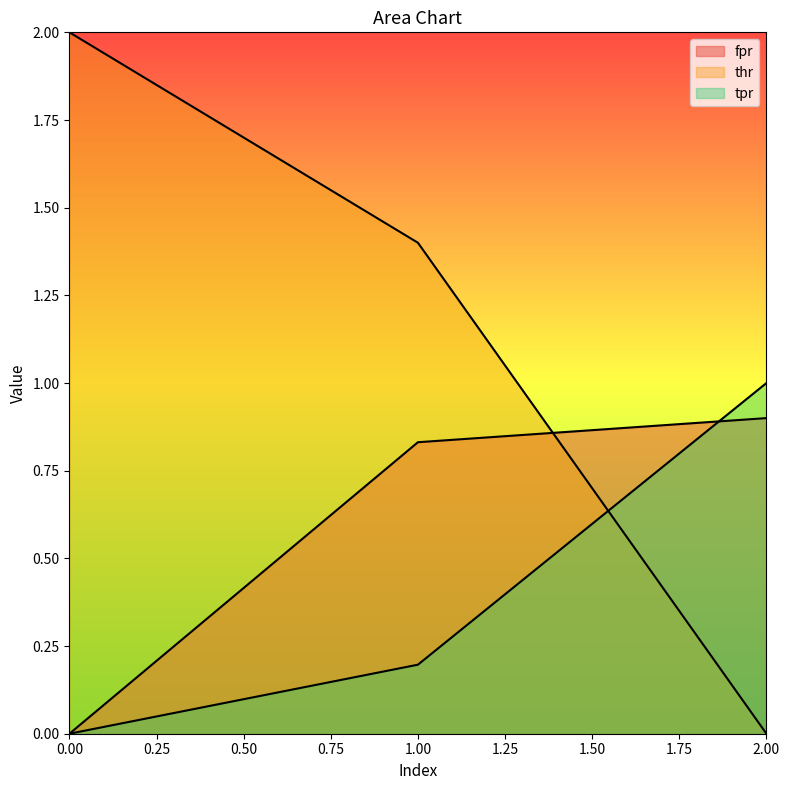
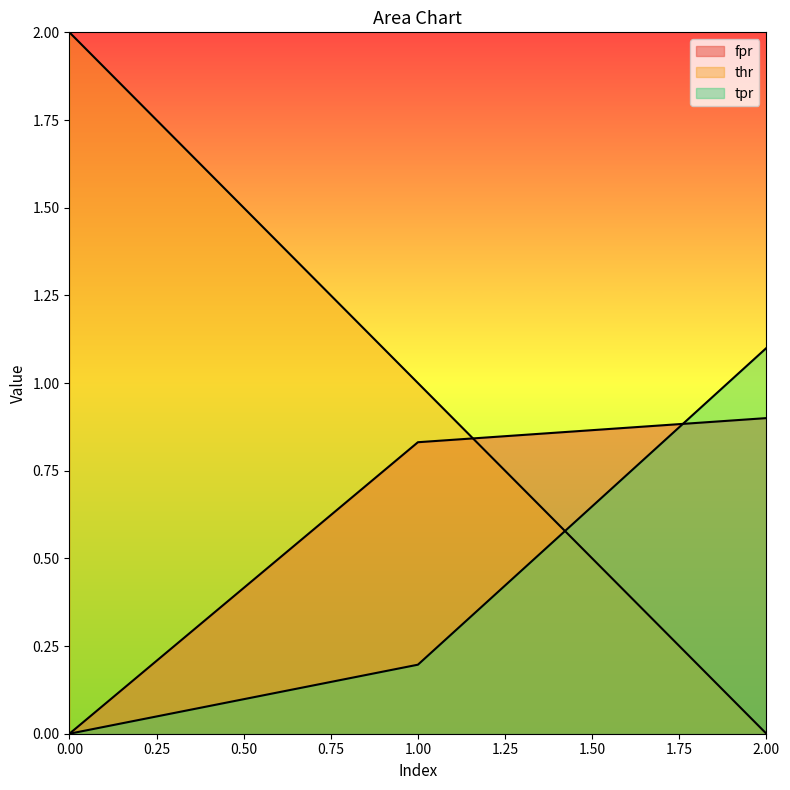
thr, 1.00: 1.4 -> 1.0
tpr, 2.00: 1.0 -> 1.1
